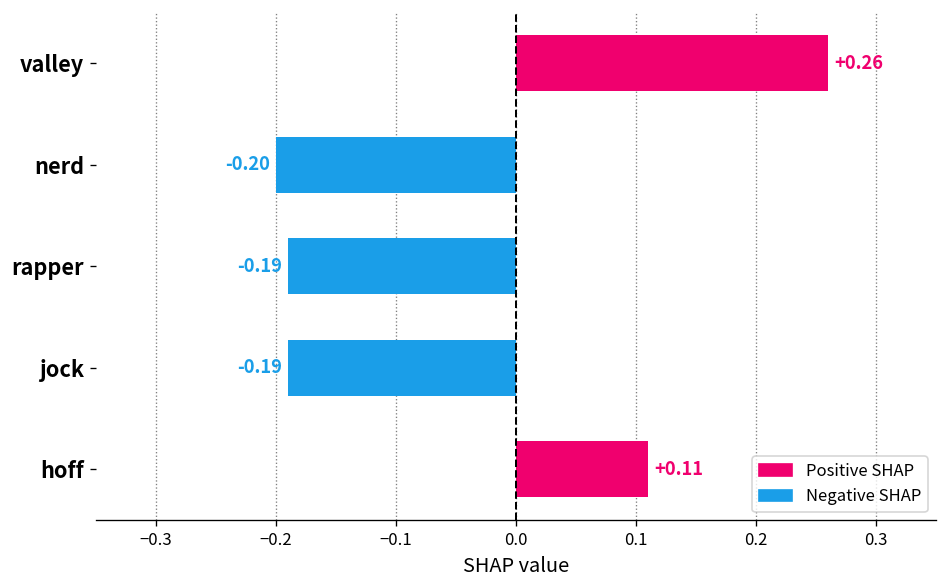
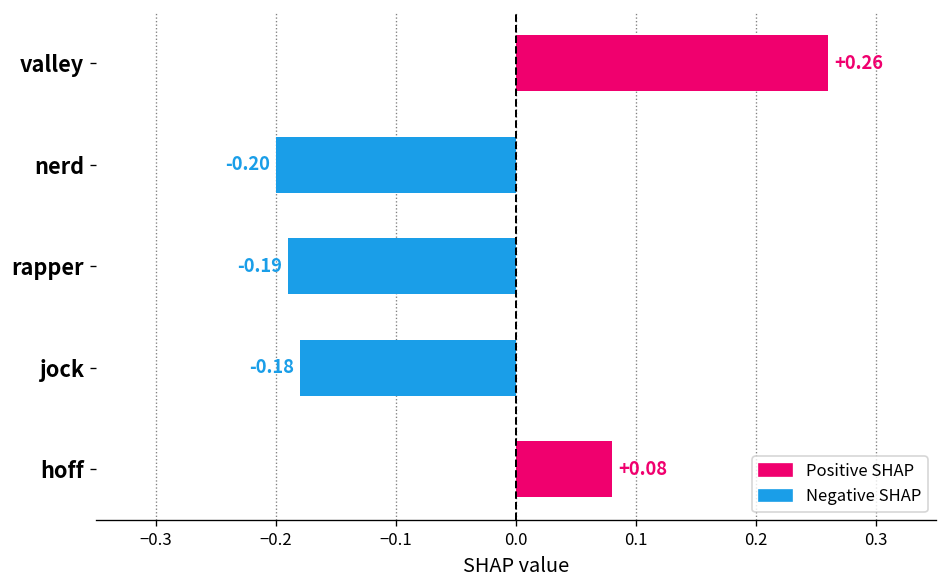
jock: -0.19 -> -0.18
hoff: +0.11 -> +0.08
